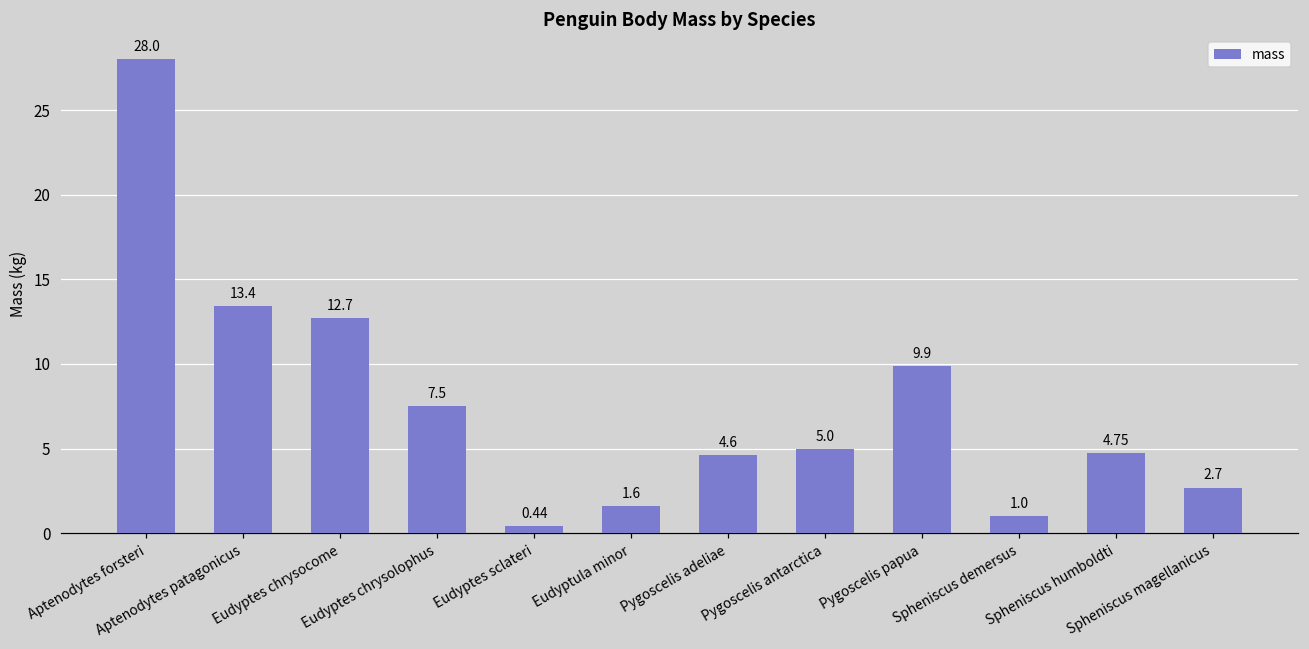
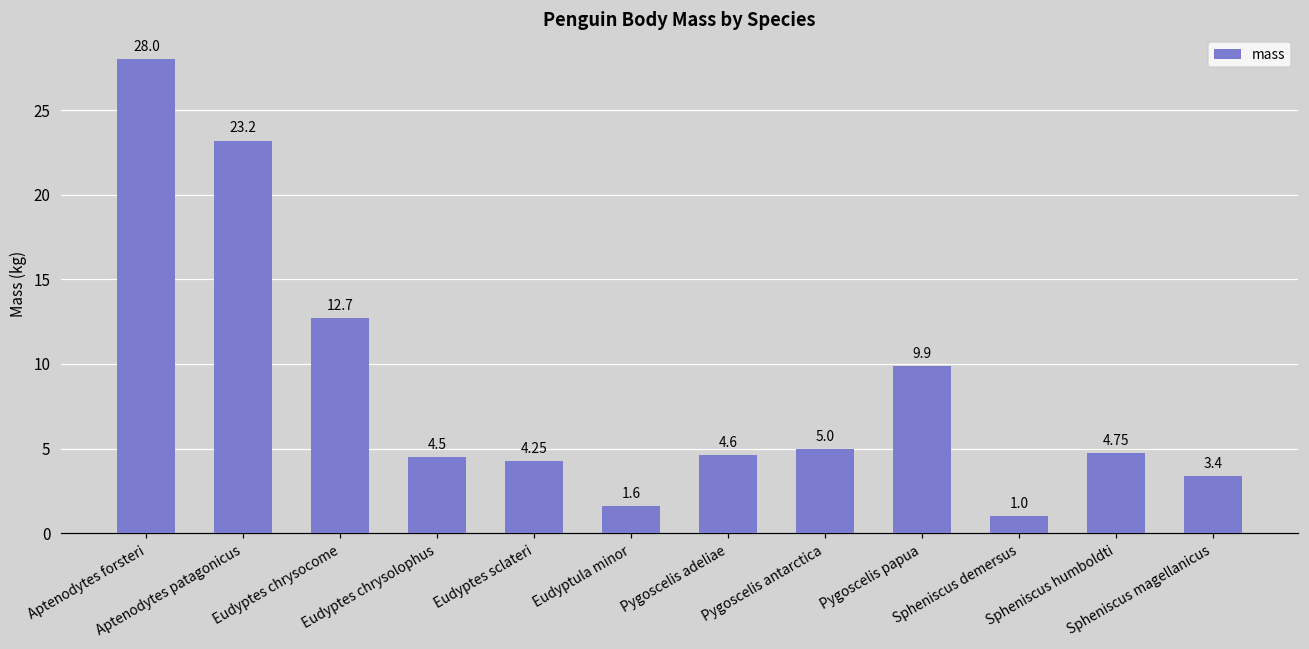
Aptenodytes patagonicus: 13.4 -> 23.2
Eudyptes chrysolophus: 7.5 -> 4.5
Eudyptes sclateri: 0.44 -> 4.25
Spheniscus magellanicus: 2.7 -> 3.4
